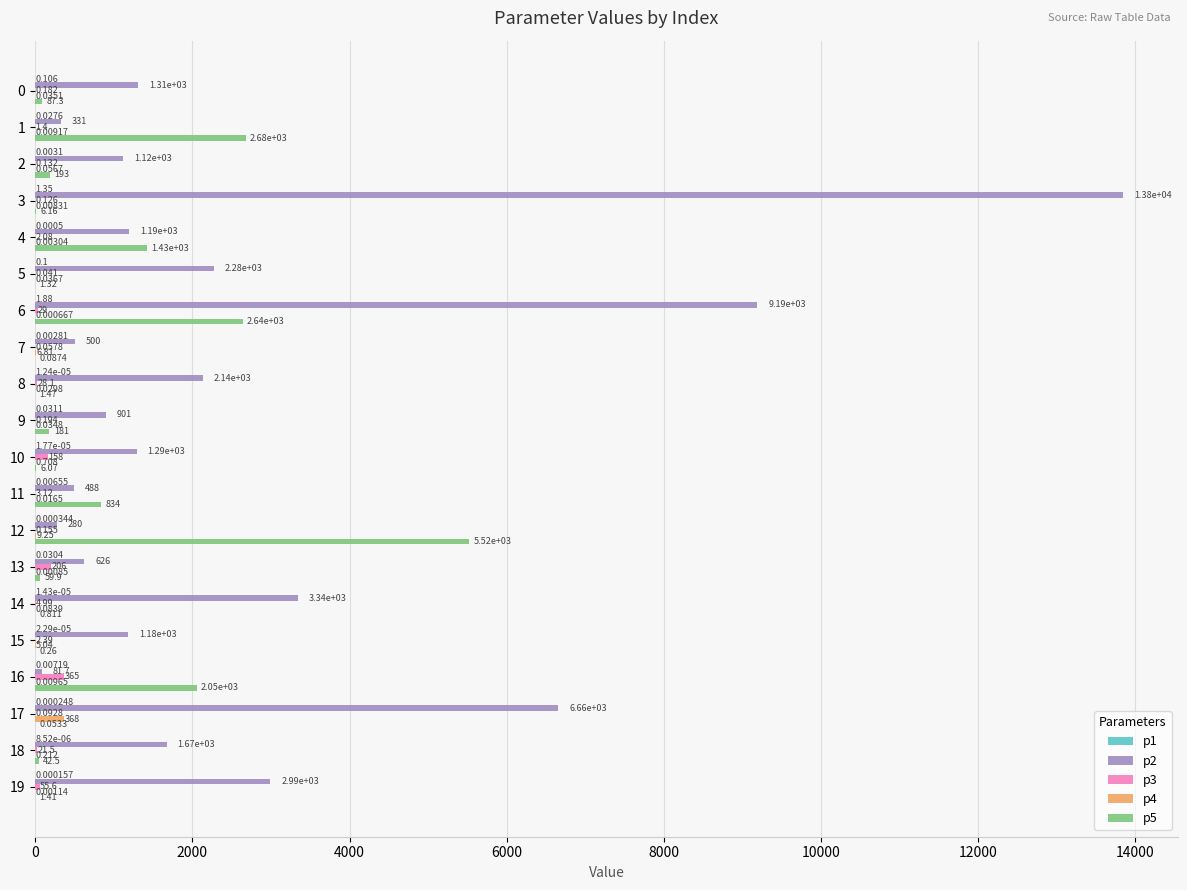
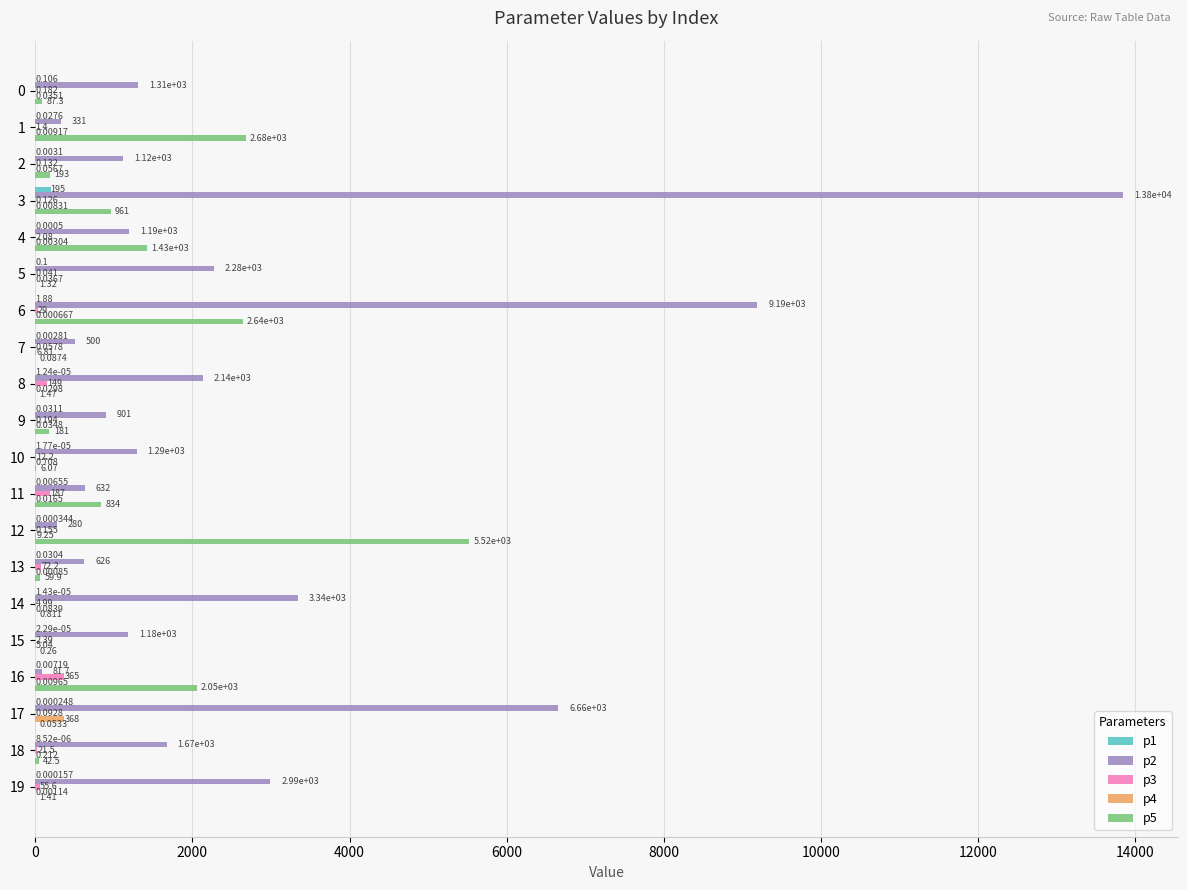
p1, 3: 1.35 -> 195
p5, 3: 6.16 -> 961
p3, 8: 28.1 -> 149
p3, 10: 158 -> 12.2
p2, 11: 488 -> 632
p3, 11: 3.12 -> 187
p3, 13: 206 -> 72.2
